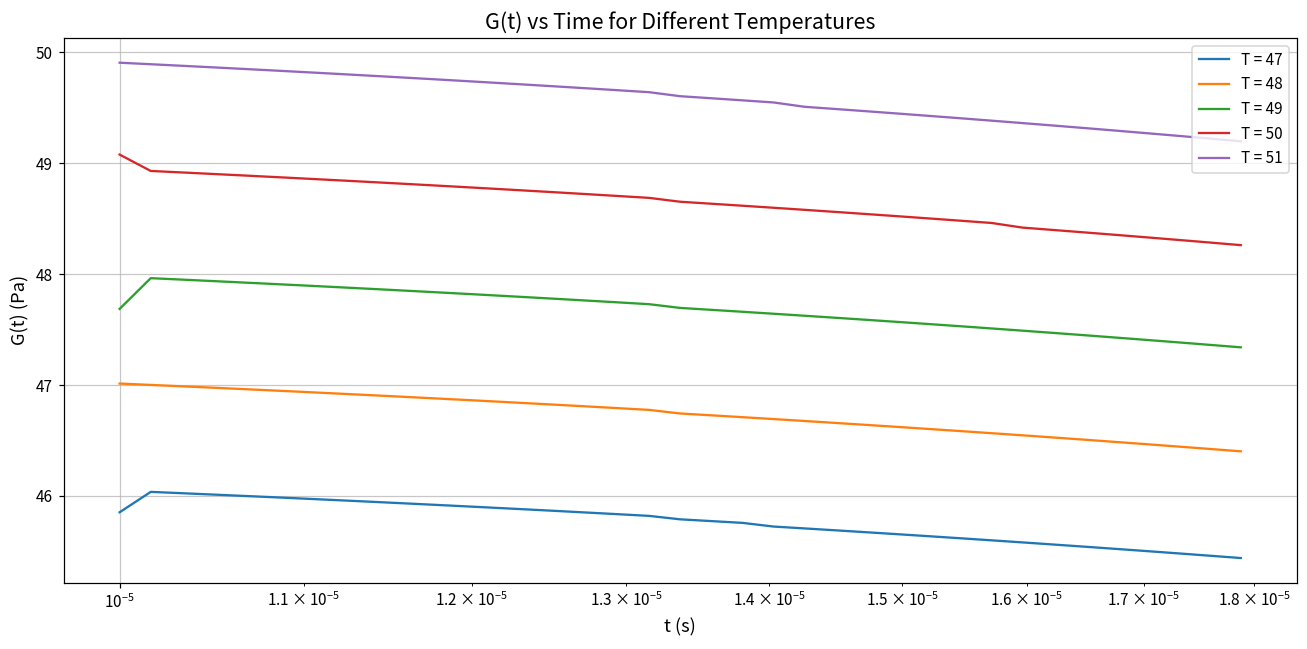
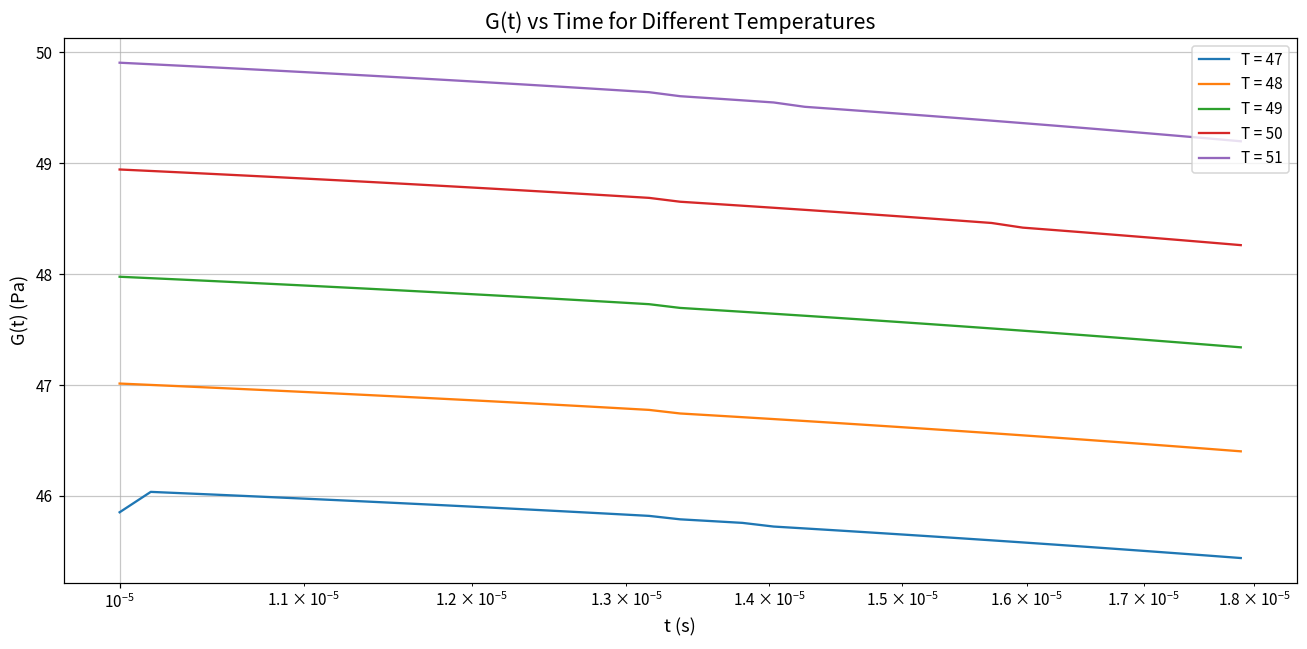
T = 49, 10^-5: 47.69 -> 47.98
T = 50, 10^-5: 49.08 -> 48.94
